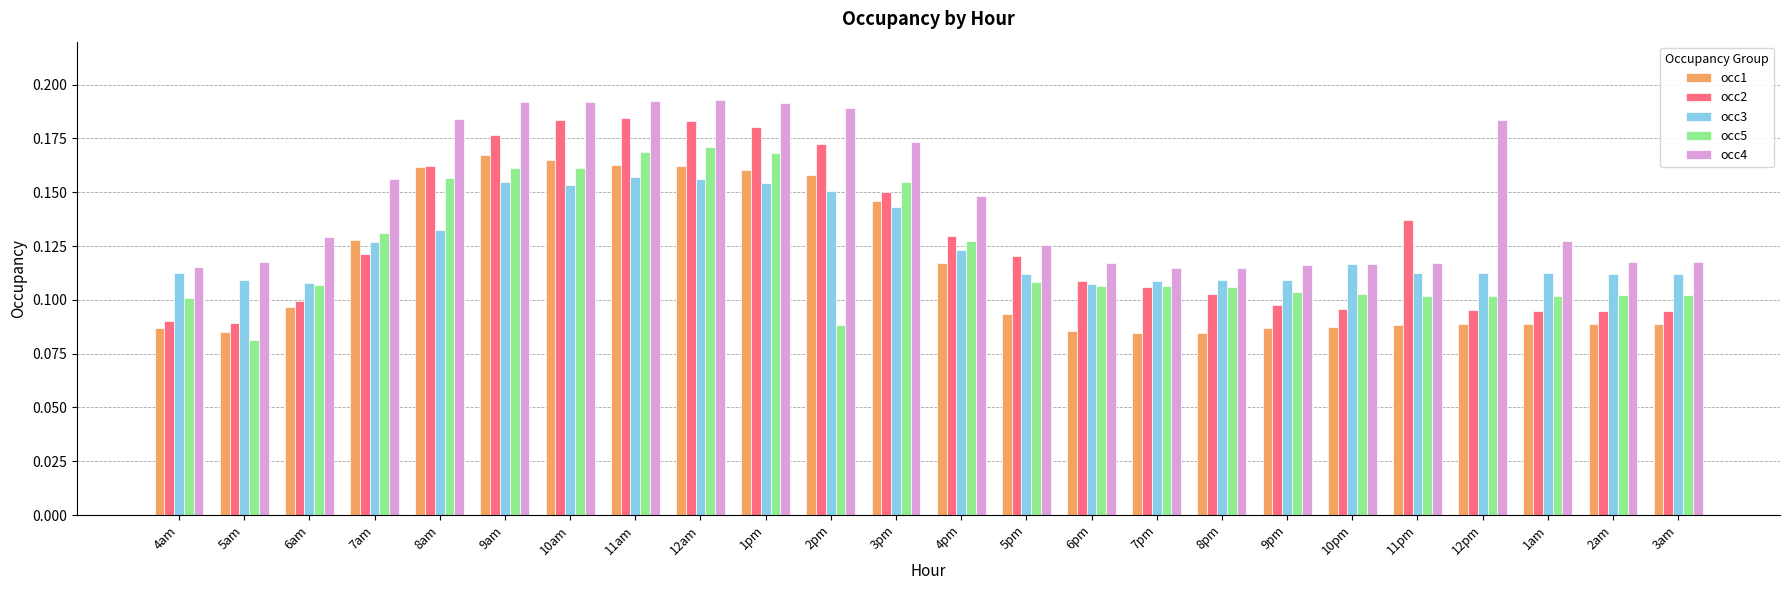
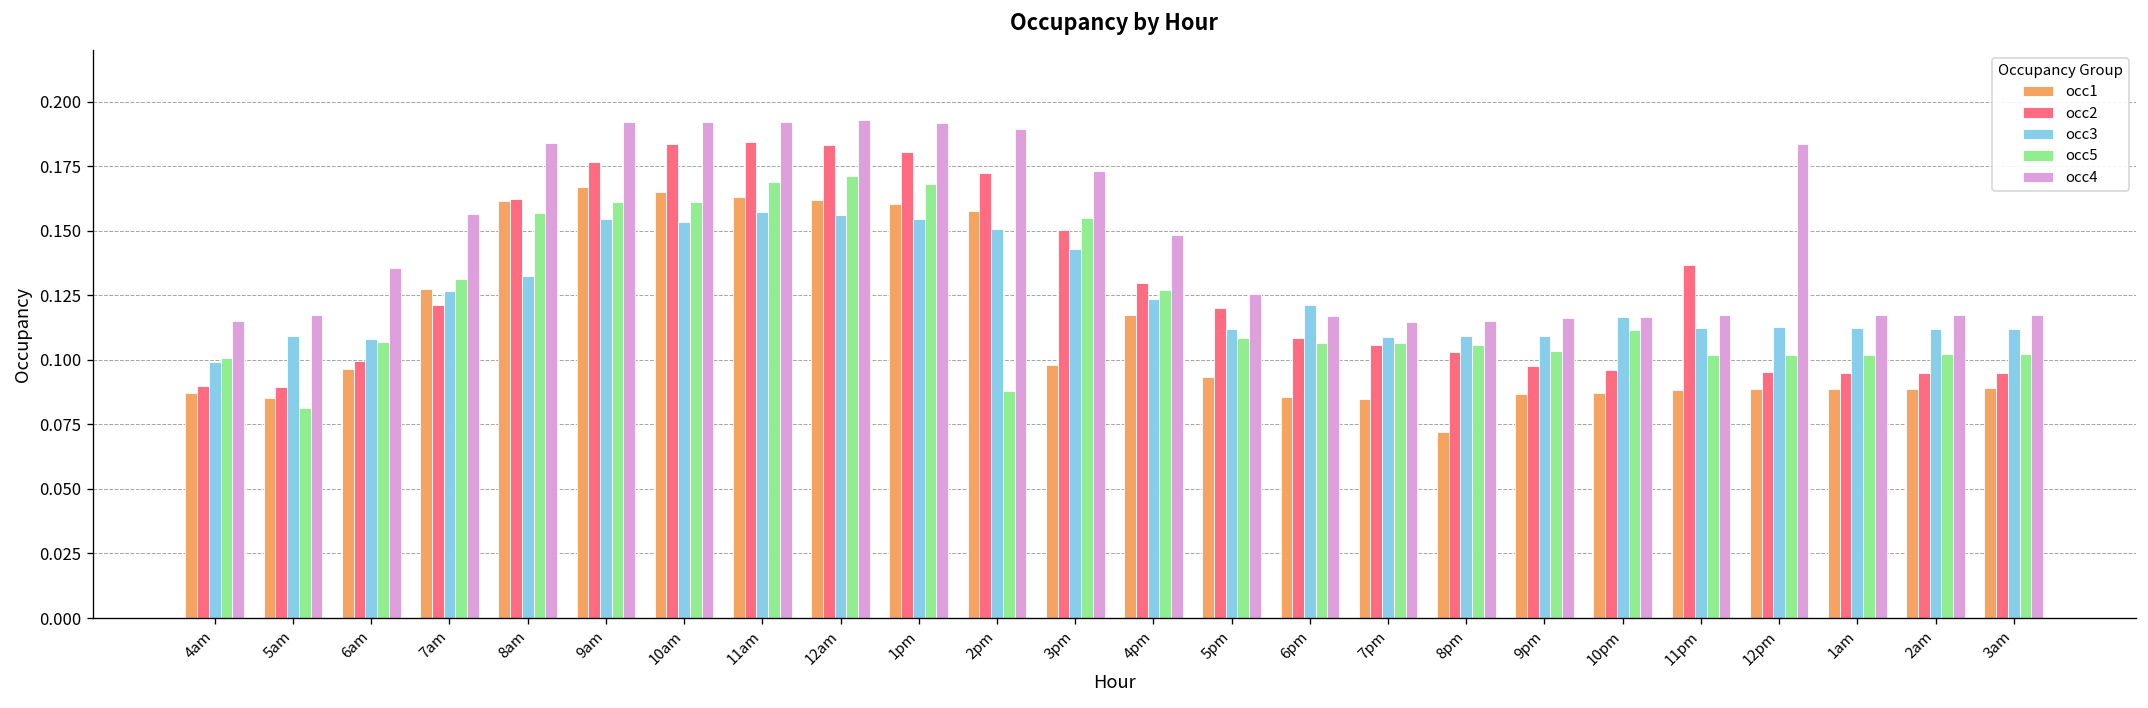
occ3, 4am: 0.112 -> 0.099
occ4, 6am: 0.129 -> 0.136
occ1, 3pm: 0.146 -> 0.098
occ3, 6pm: 0.107 -> 0.121
occ1, 8pm: 0.085 -> 0.072
occ5, 10pm: 0.103 -> 0.111
occ4, 1am: 0.127 -> 0.117
